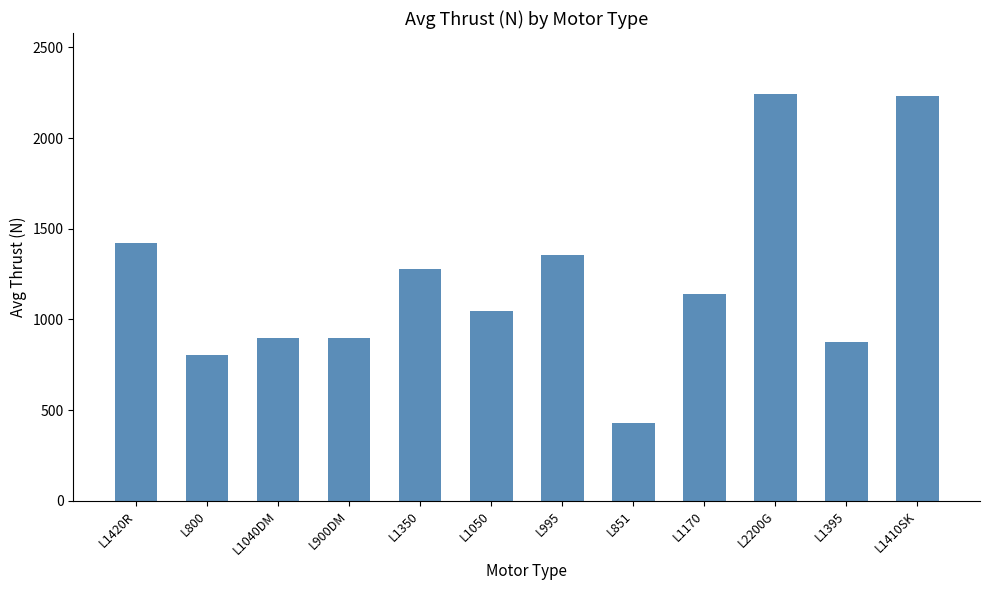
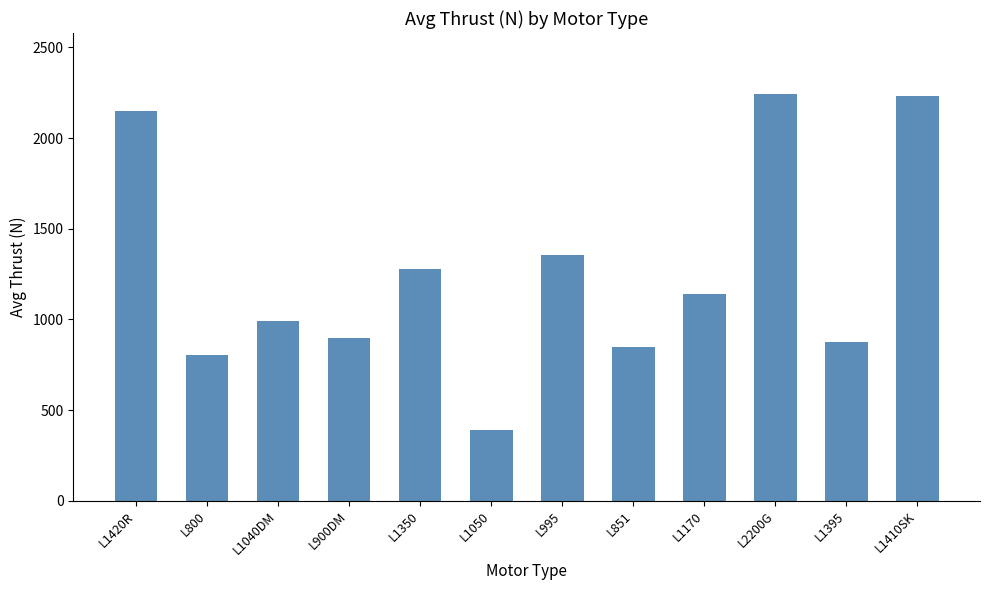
L1420R: 1420 -> 2150
L1040DM: 900 -> 990
L1050: 1050 -> 390
L851: 430 -> 850
